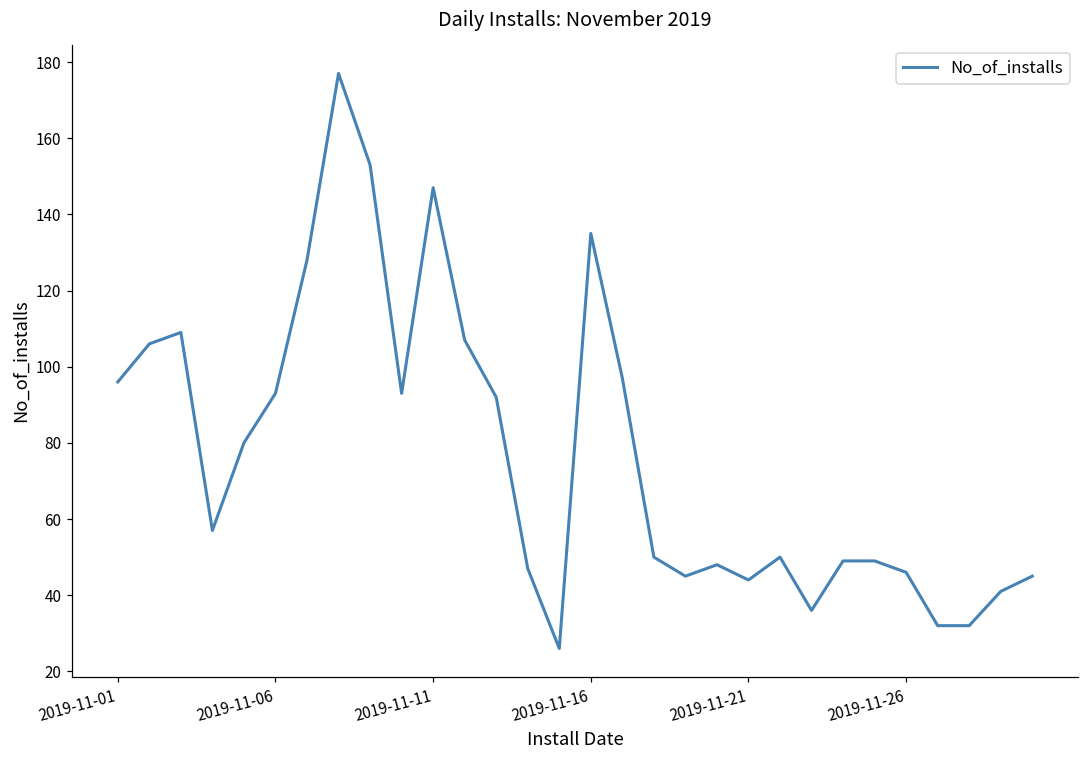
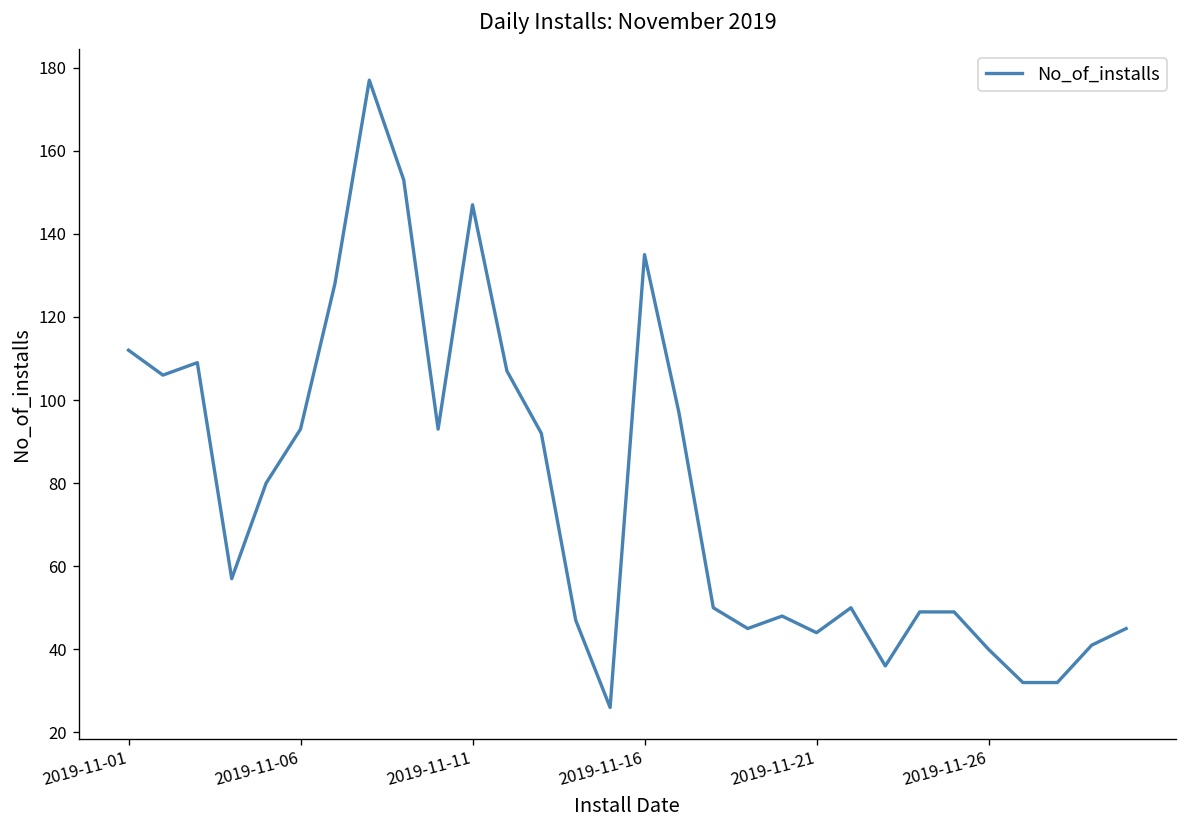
2019-11-01: 96 -> 112
2019-11-26: 46 -> 40
